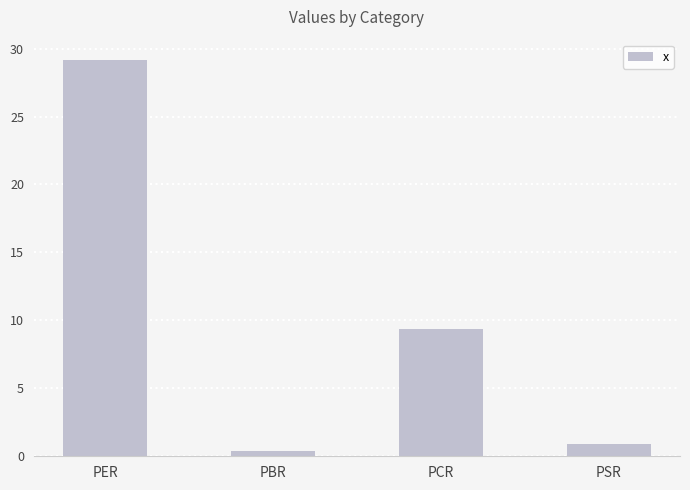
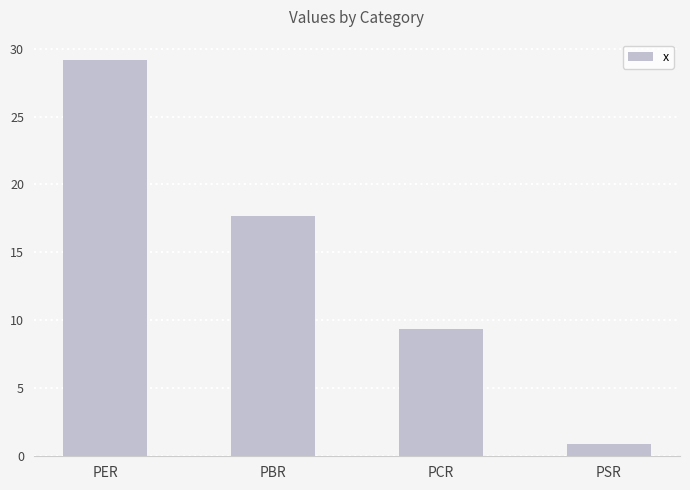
PBR: 0.4 -> 17.7
